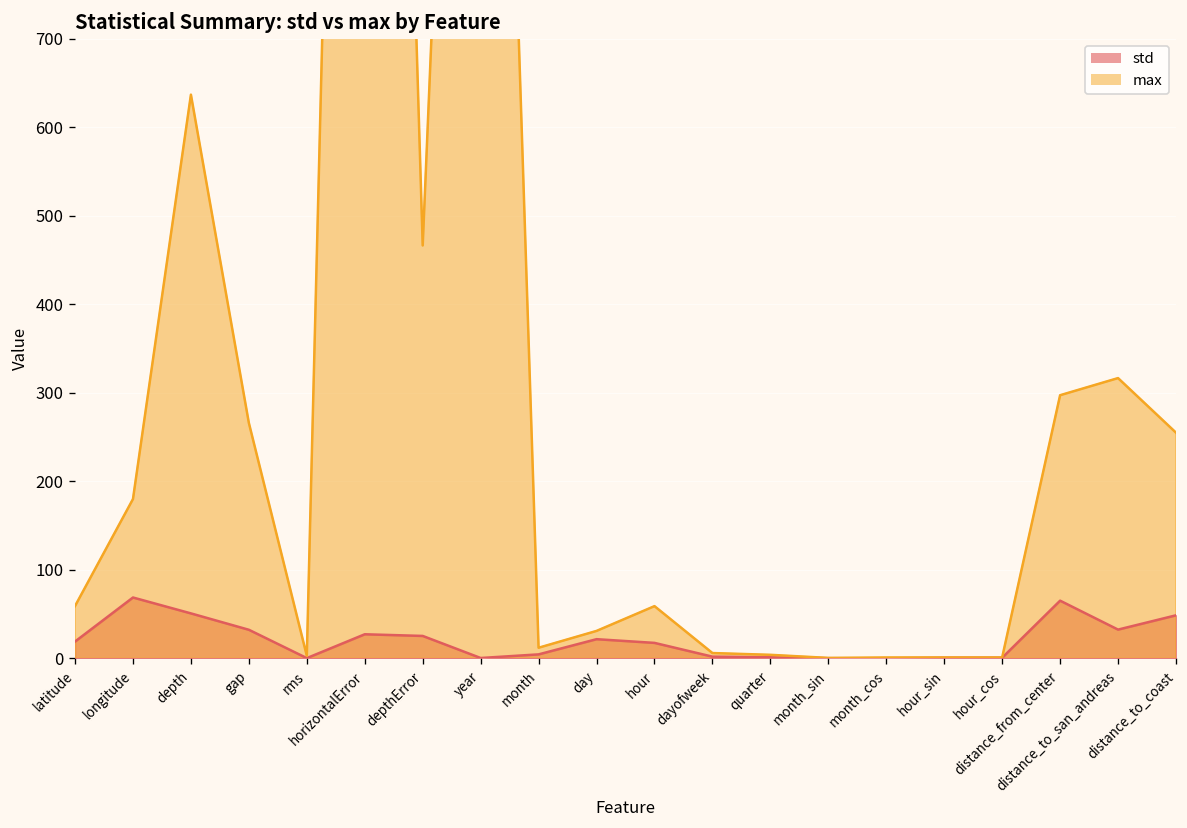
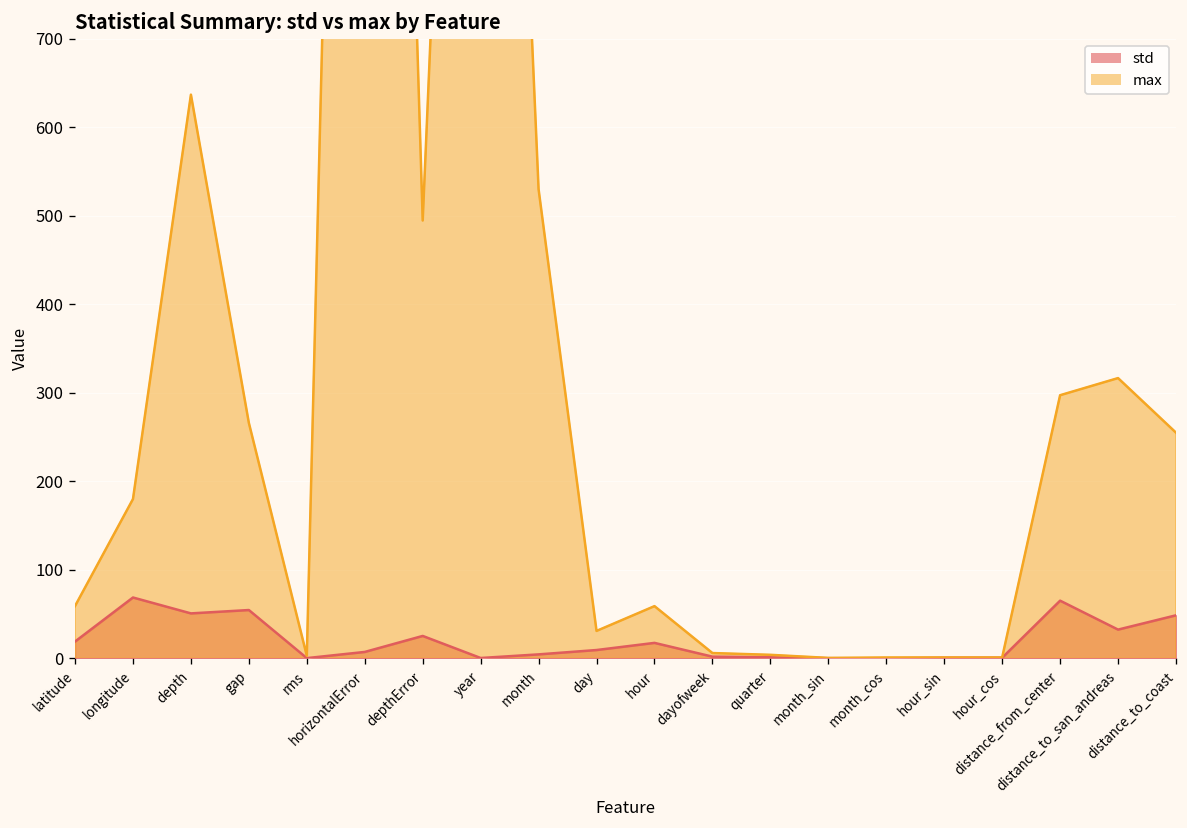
std, gap: 30 -> 50
std, horizontalError: 30 -> 10
max, depthError: 470 -> 490
max, month: 10 -> 530
std, day: 20 -> 10
